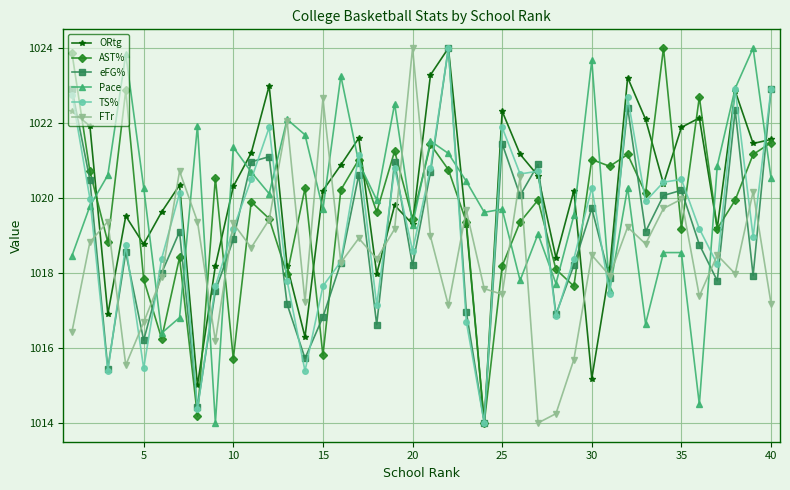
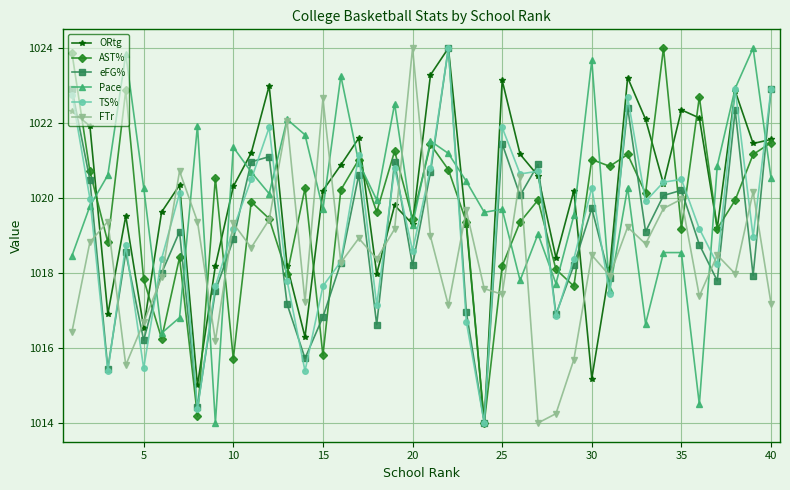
ORtg, 5: 1018.8 -> 1016.5
ORtg, 25: 1022.3 -> 1023.1
ORtg, 35: 1021.9 -> 1022.4
